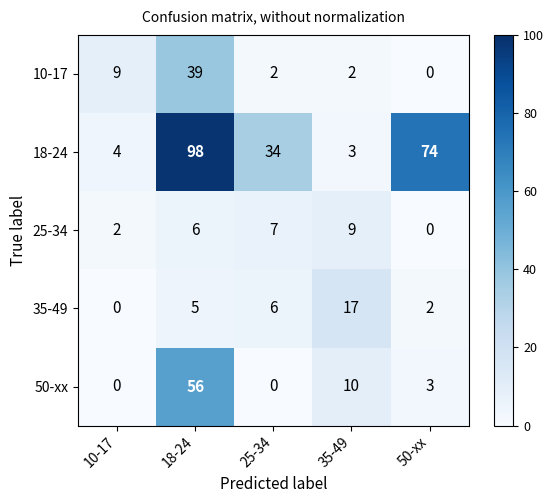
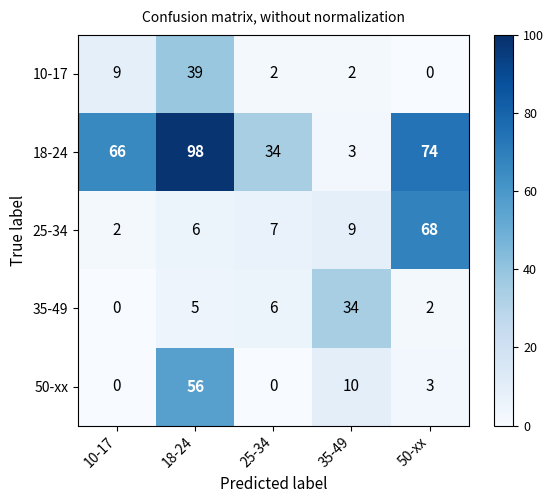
18-24, 10-17: 4 -> 66
25-34, 50-xx: 0 -> 68
35-49, 35-49: 17 -> 34
